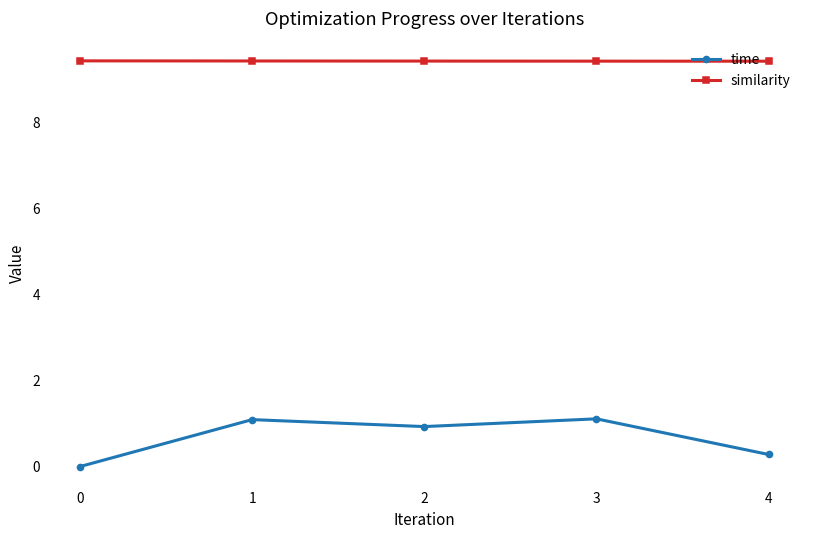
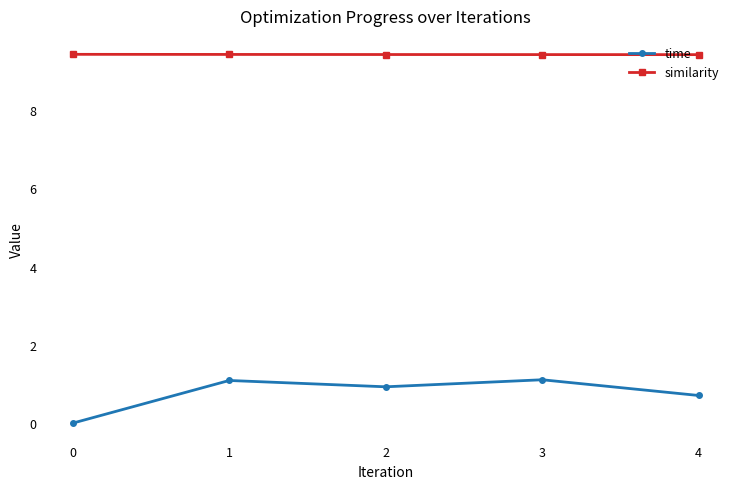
time, 4: 0.3 -> 0.7
